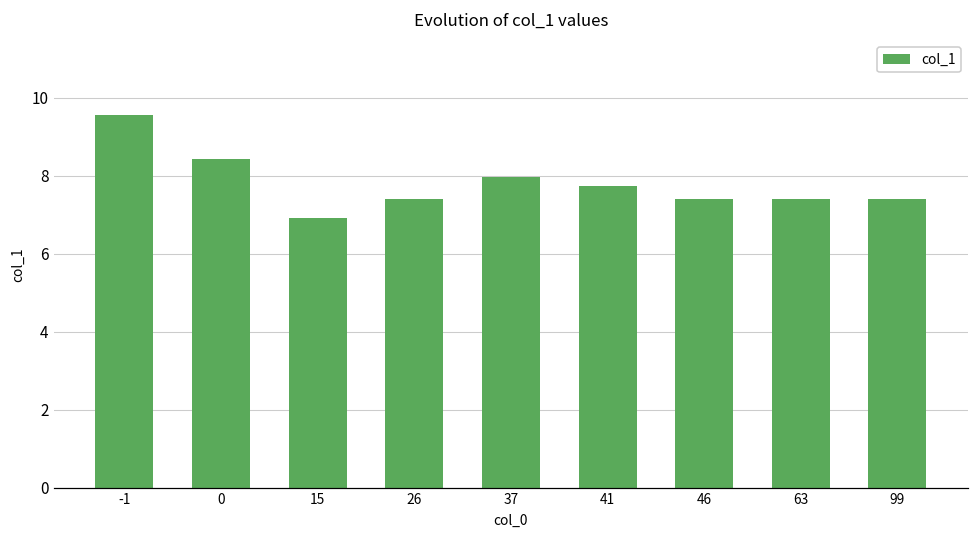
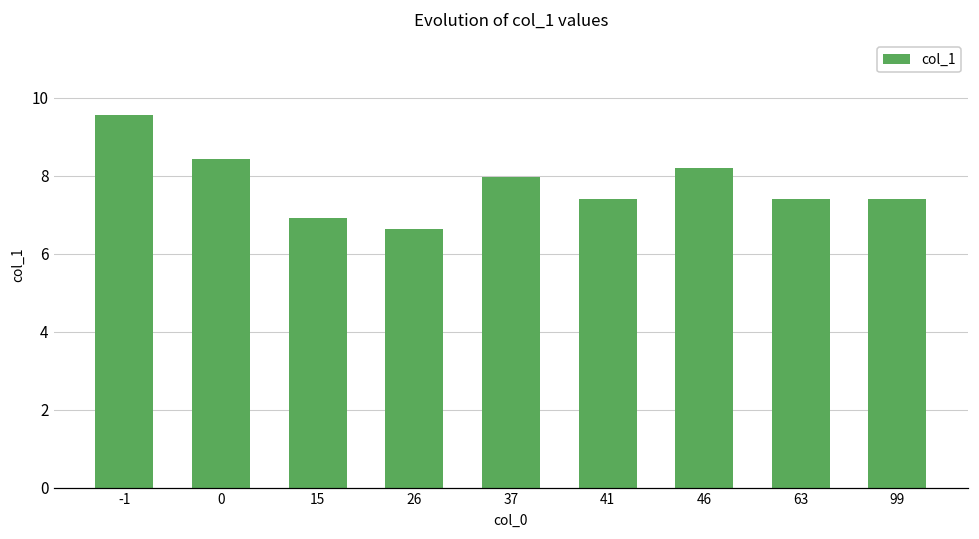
26: 7.4 -> 6.6
41: 7.7 -> 7.4
46: 7.4 -> 8.2
